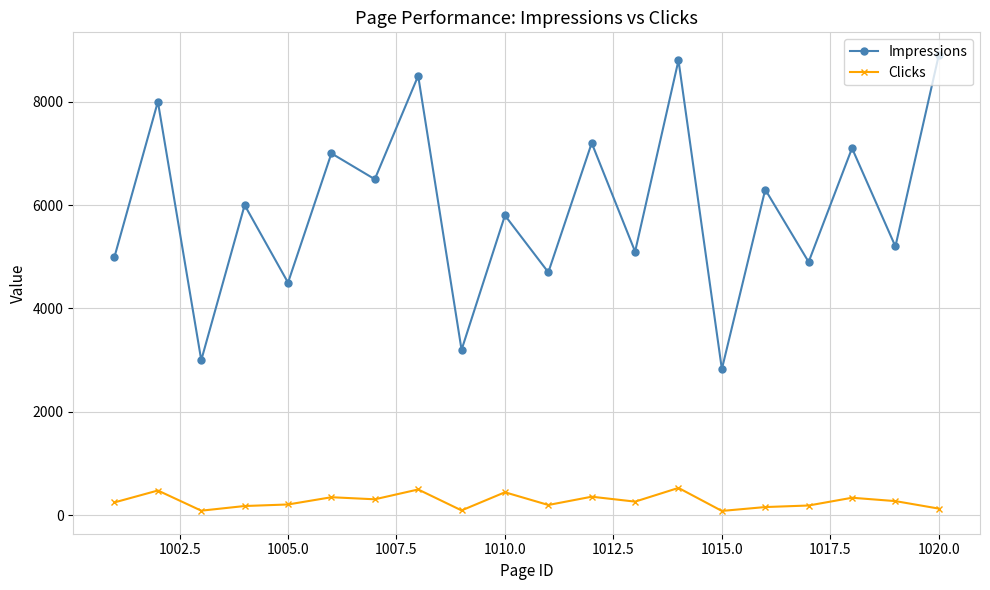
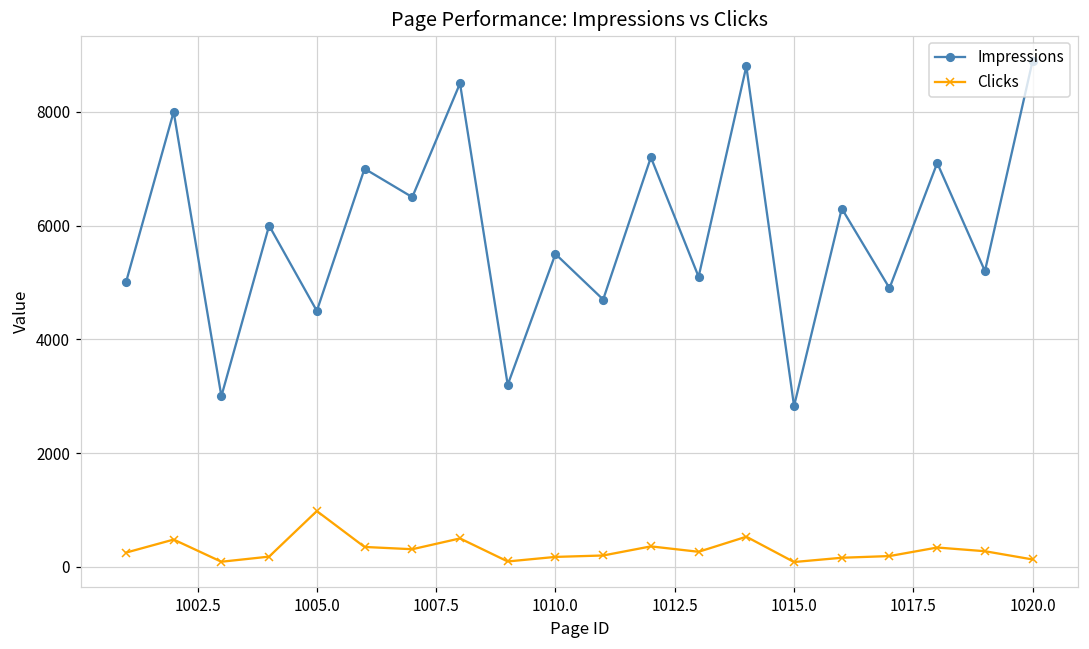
Clicks, 1005.0: 200 -> 1000
Impressions, 1010.0: 5800 -> 5500
Clicks, 1010.0: 400 -> 200
